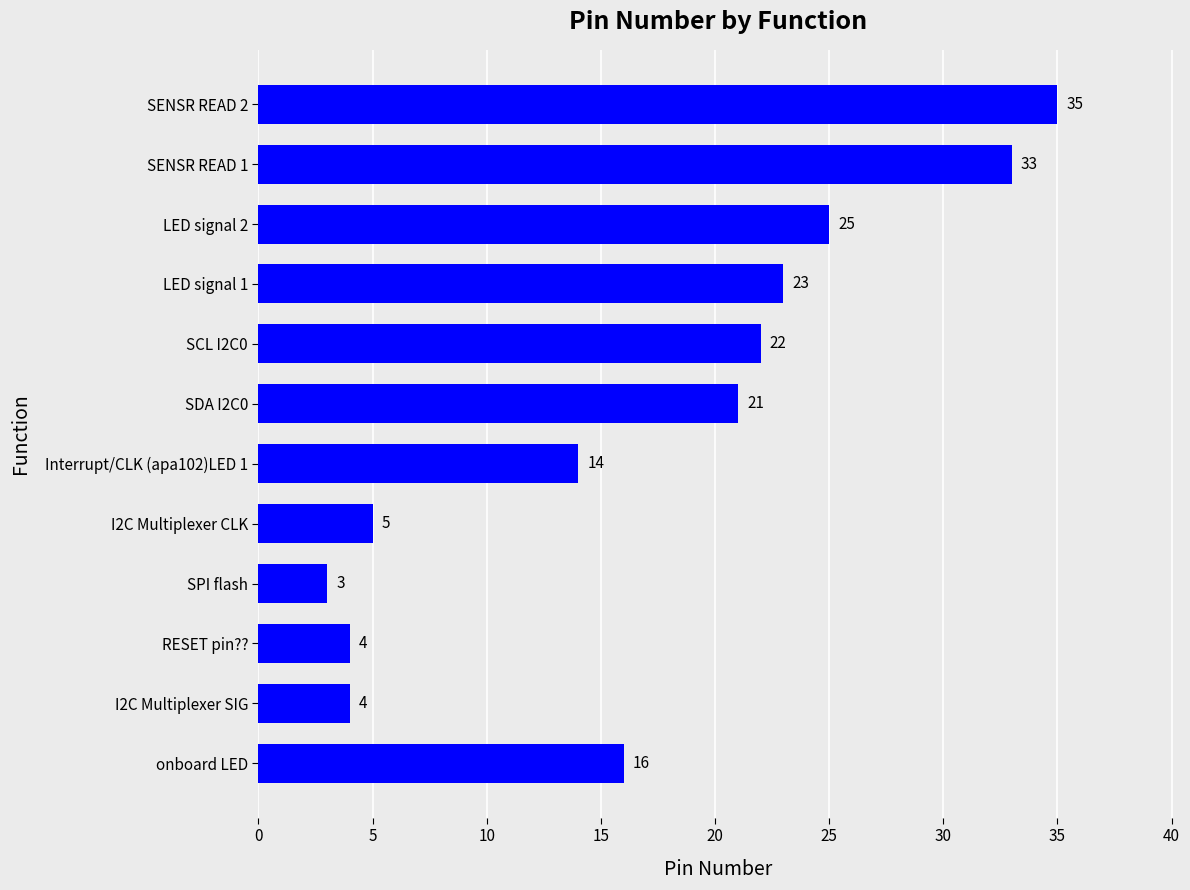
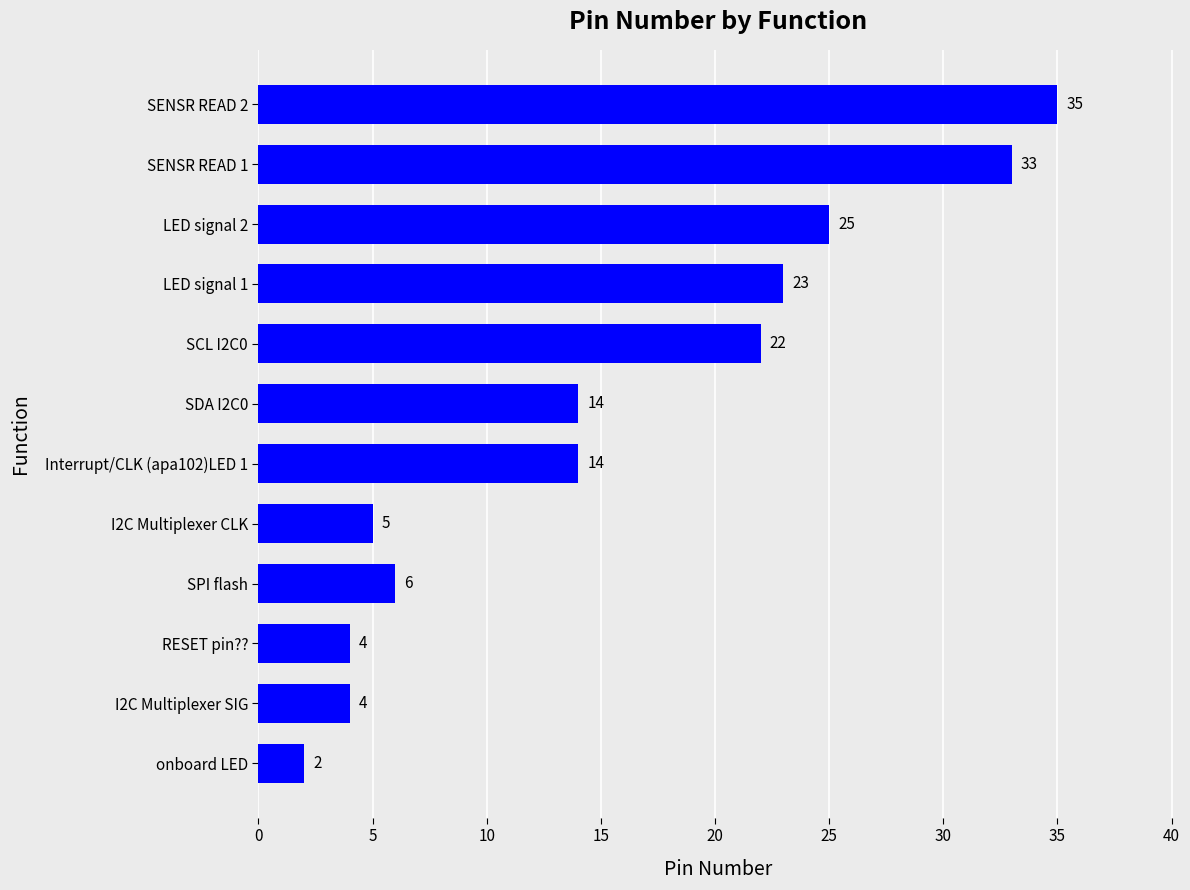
SDA I2C0: 21 -> 14
SPI flash: 3 -> 6
onboard LED: 16 -> 2
